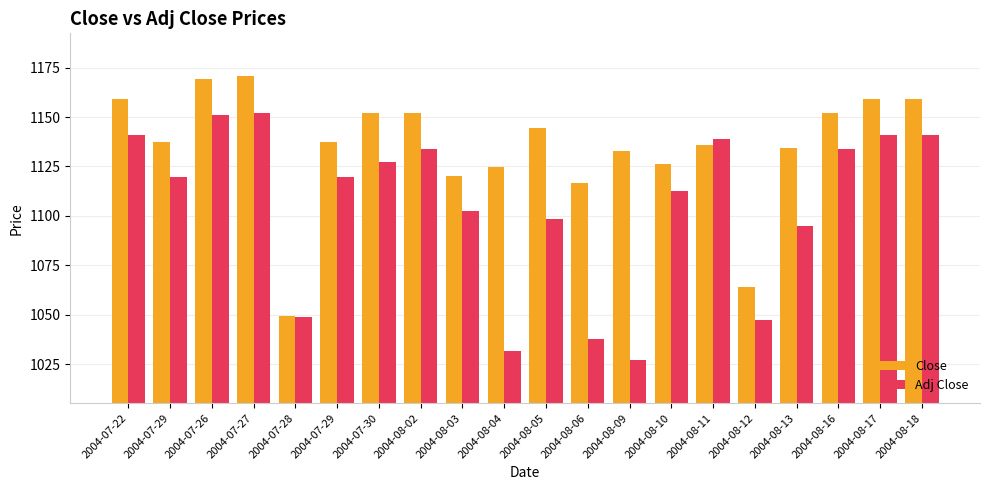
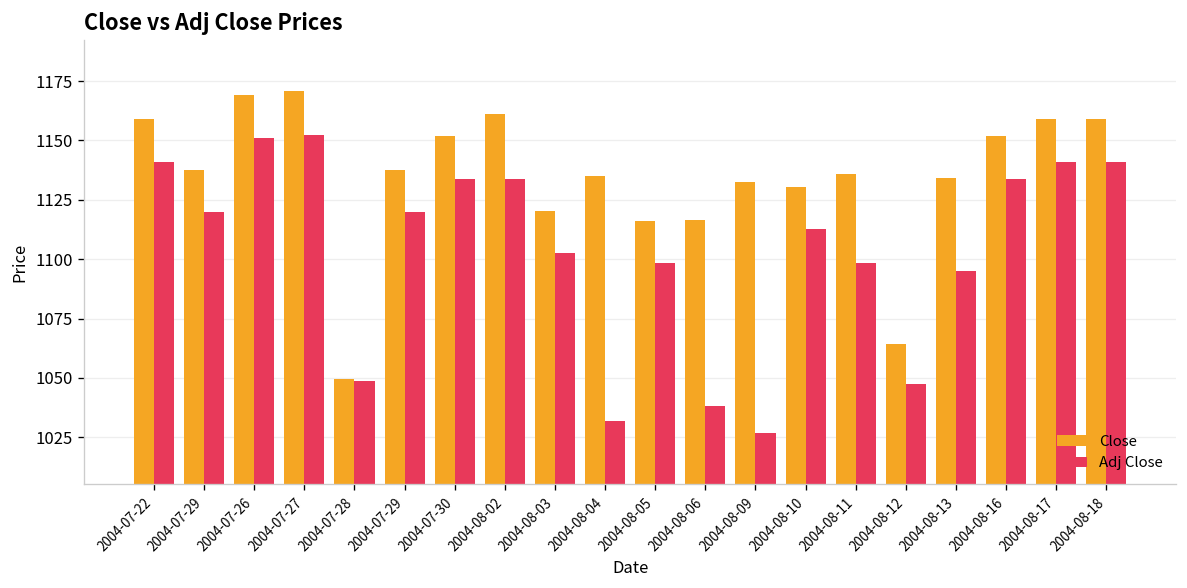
Adj Close, 2004-07-30: 1127 -> 1134
Close, 2004-08-02: 1152 -> 1161
Close, 2004-08-04: 1125 -> 1135
Close, 2004-08-05: 1145 -> 1116
Close, 2004-08-10: 1126 -> 1130
Adj Close, 2004-08-11: 1139 -> 1098
